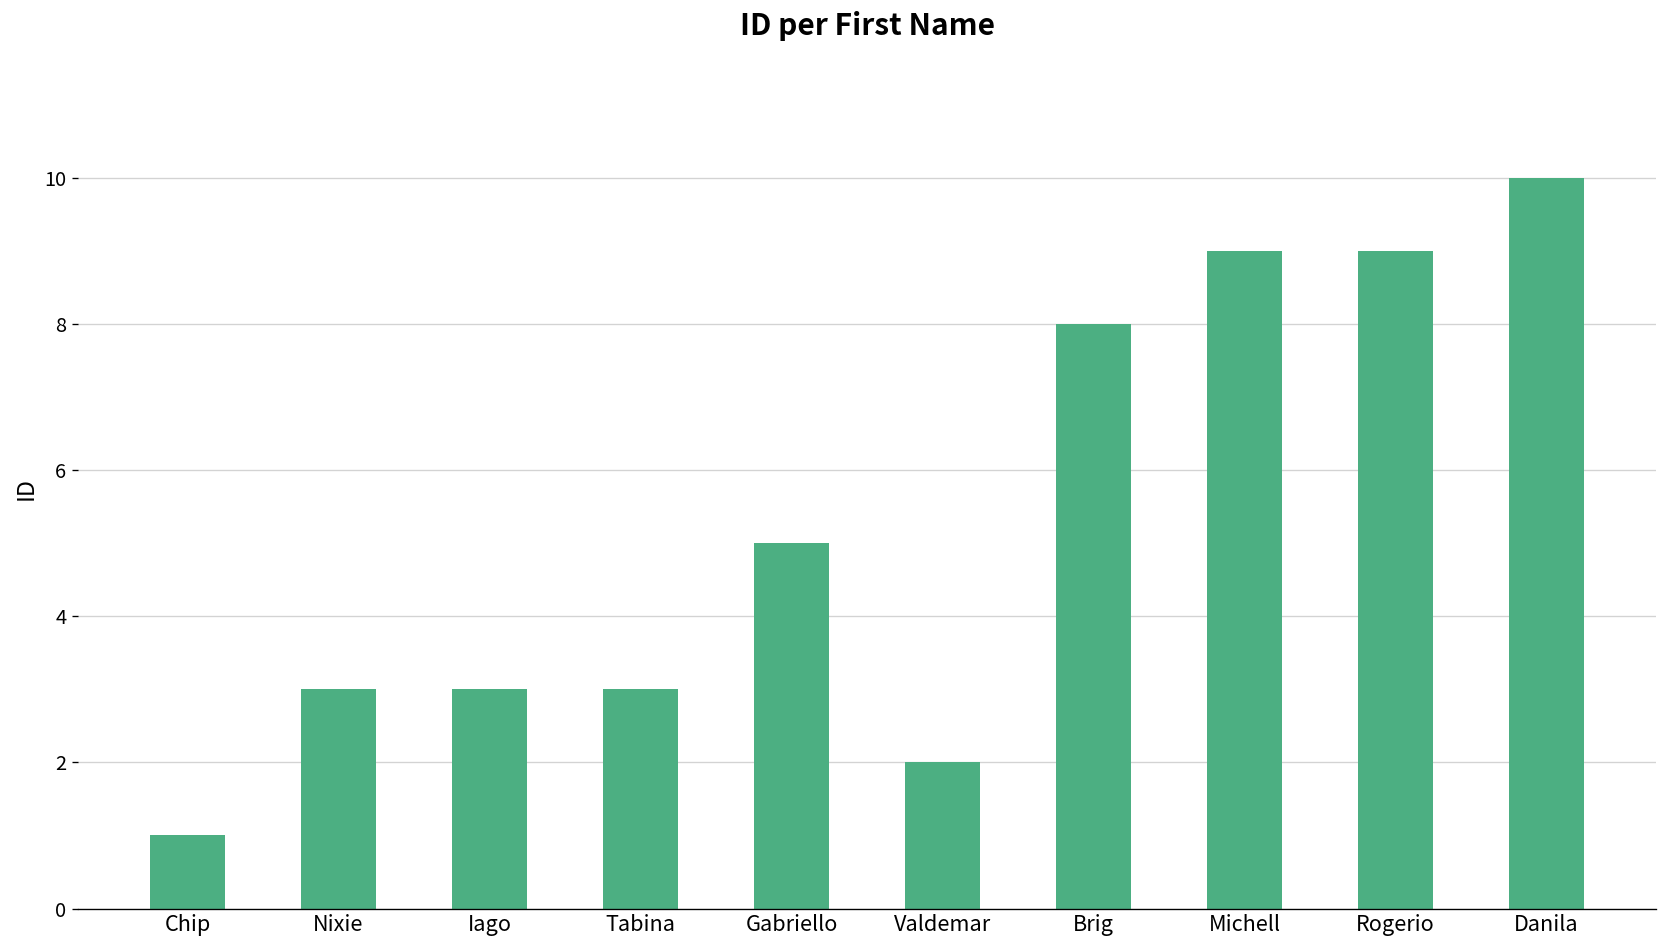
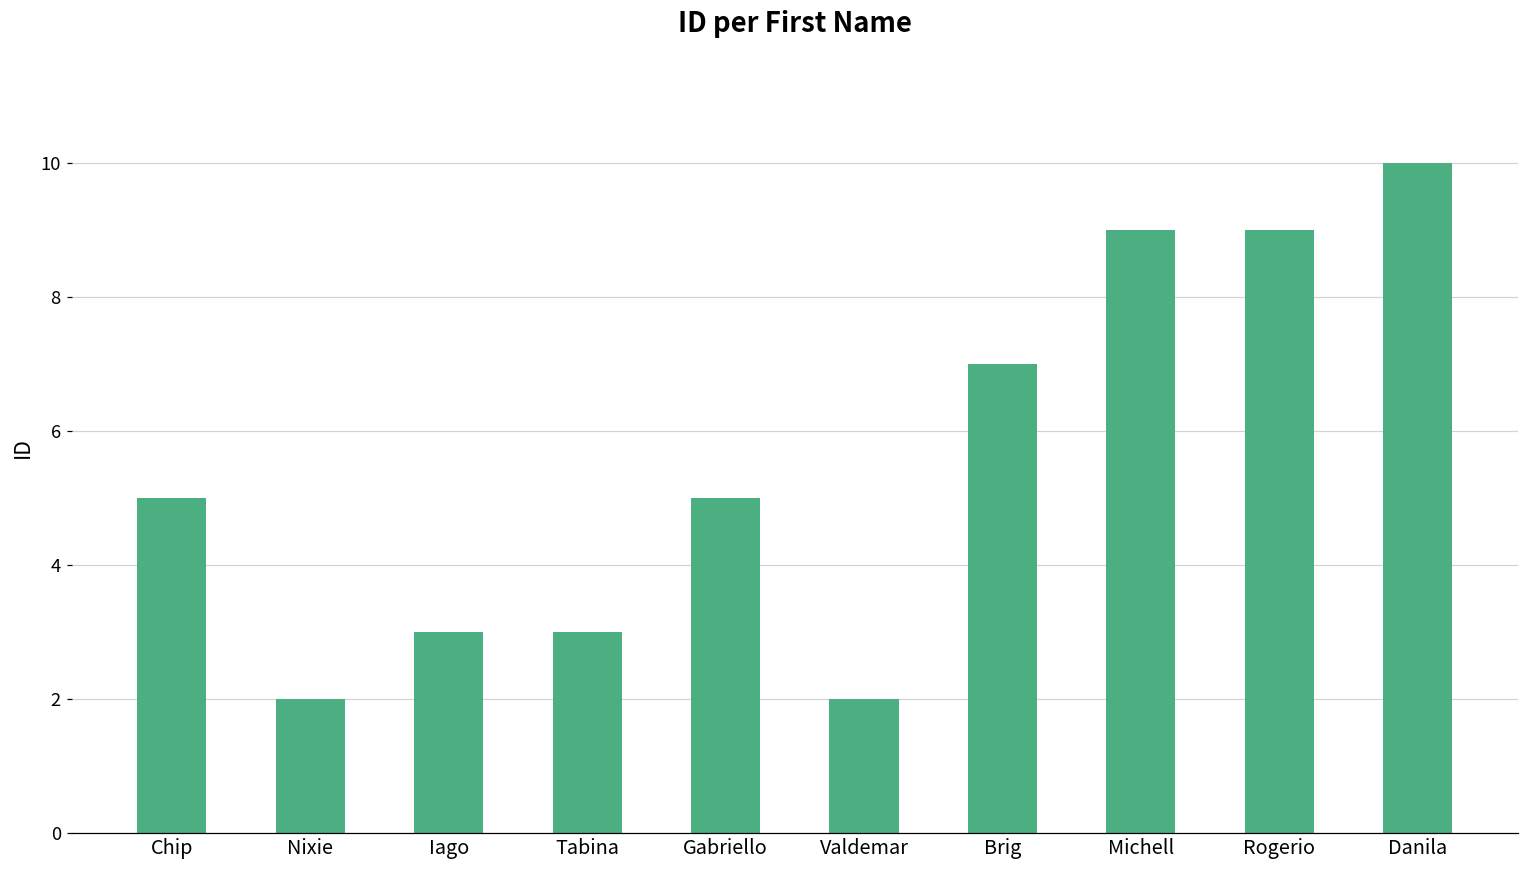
Chip: 1 -> 5
Nixie: 3 -> 2
Brig: 8 -> 7
